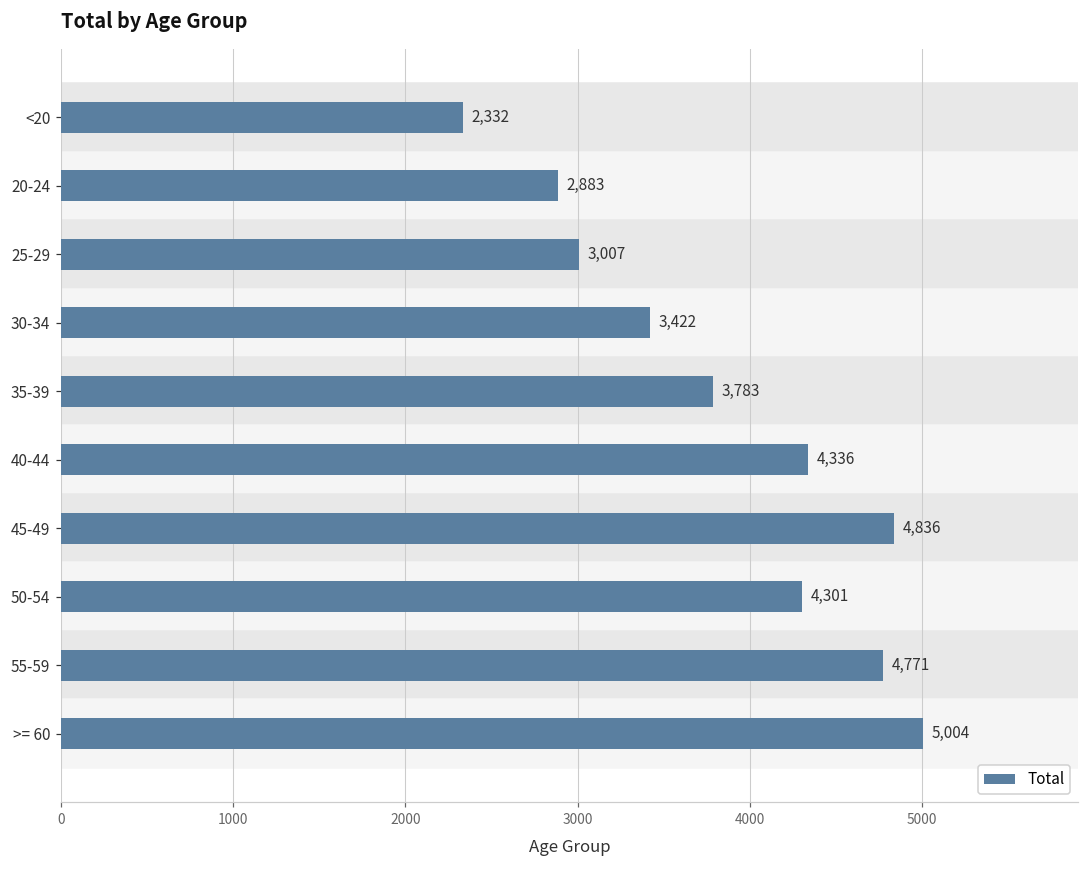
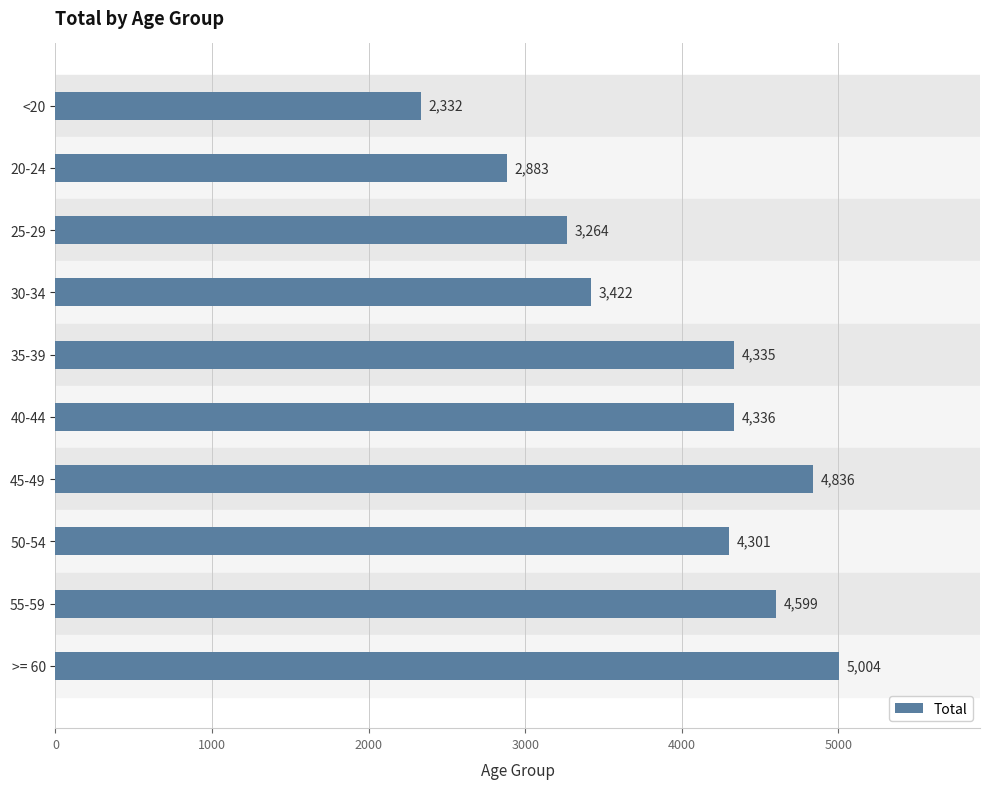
25-29: 3,007 -> 3,264
35-39: 3,783 -> 4,335
55-59: 4,771 -> 4,599
